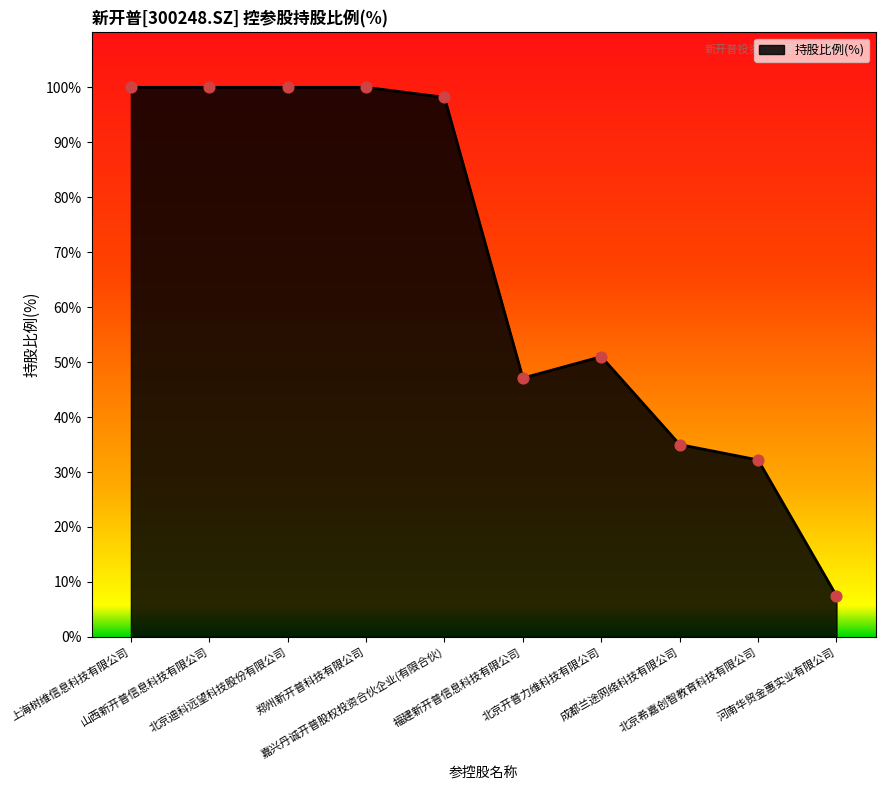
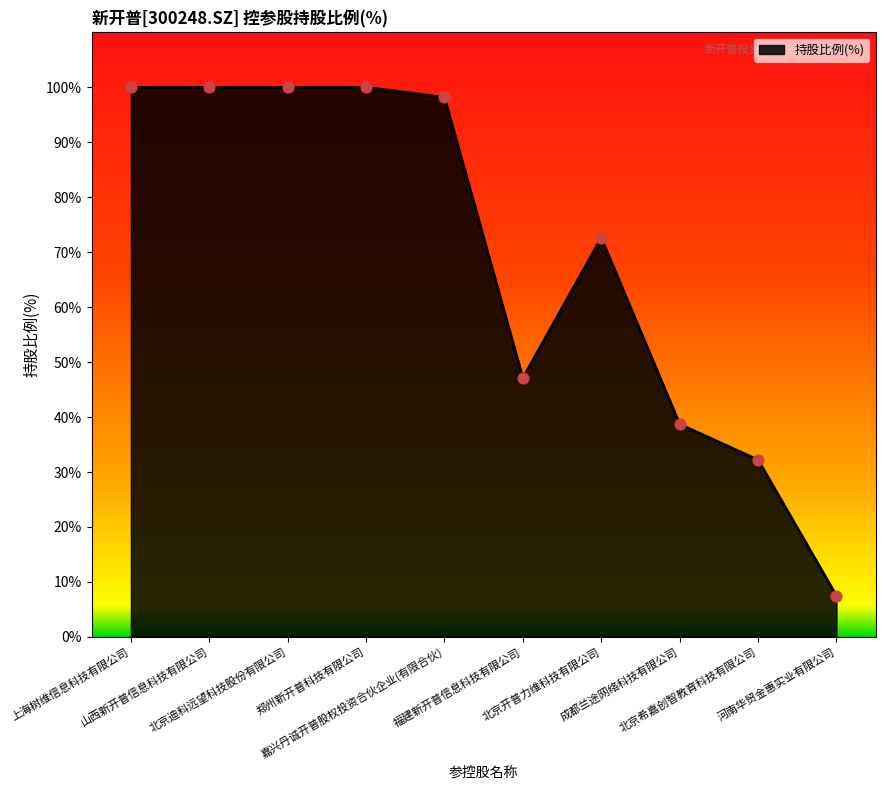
北京开普力维科技有限公司: 51% -> 73%
成都兰途网络科技有限公司: 35% -> 39%
